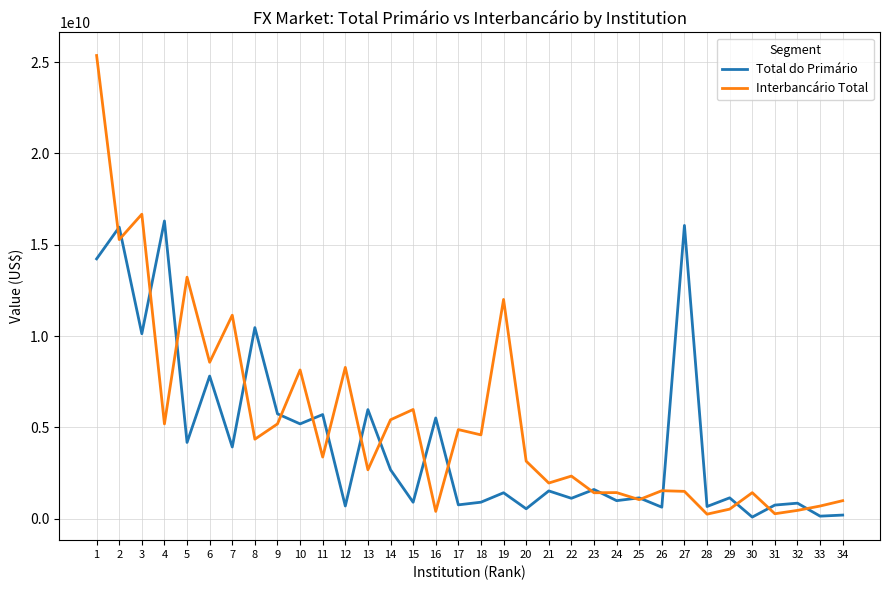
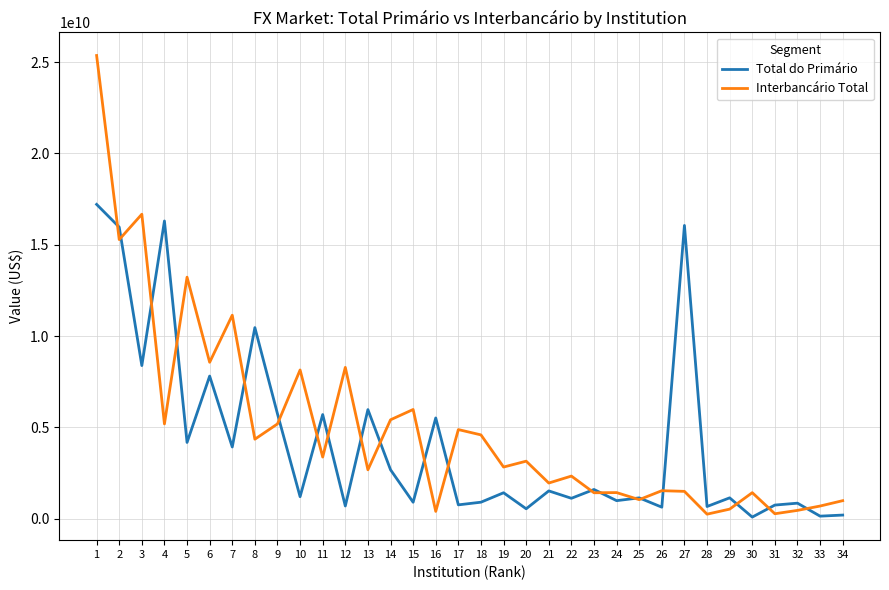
Total do Primário, 1: 14200000000 -> 17200000000
Total do Primário, 3: 10100000000 -> 8400000000
Total do Primário, 10: 5200000000 -> 1200000000
Interbancário Total, 19: 12000000000 -> 2800000000
